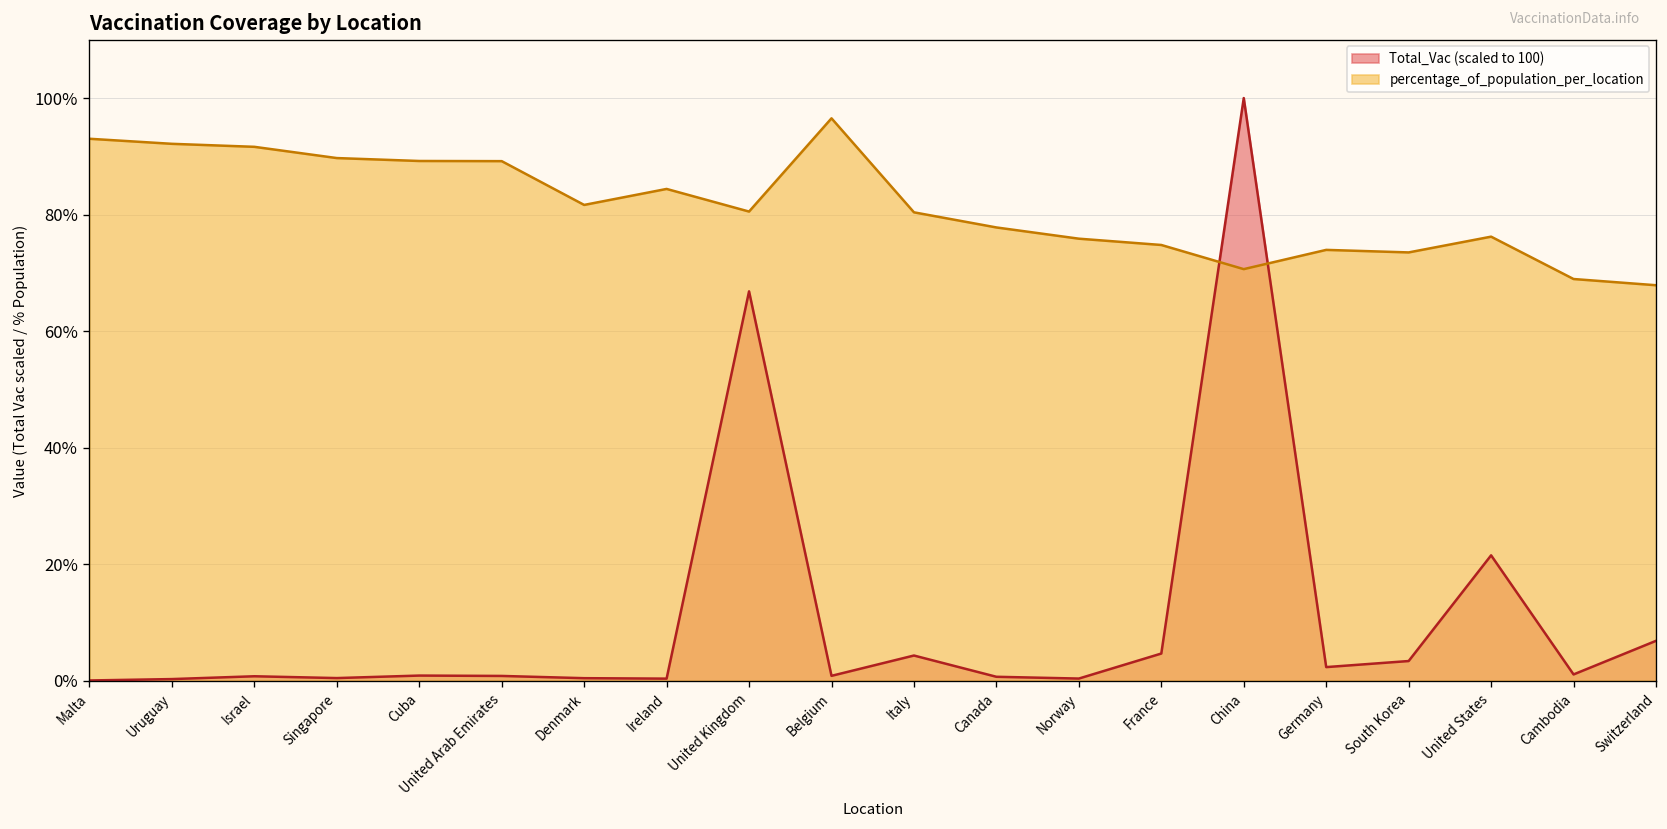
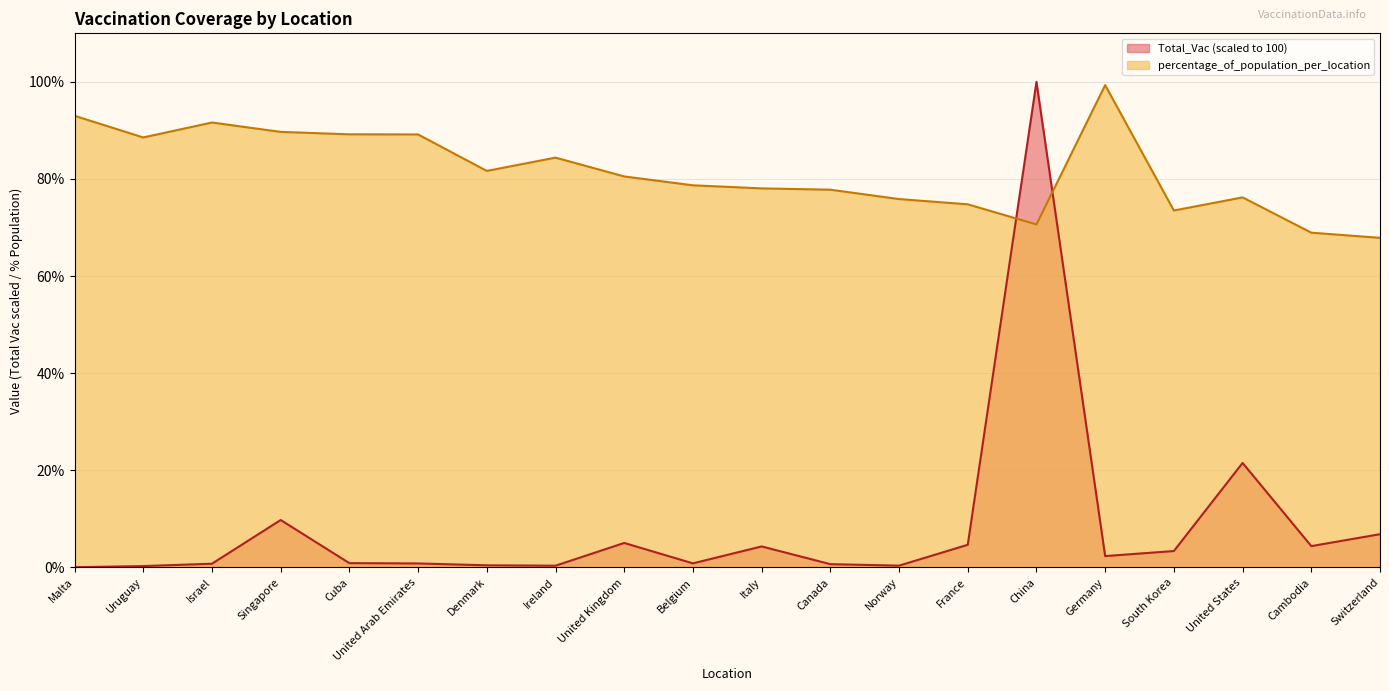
percentage_of_population_per_location, Uruguay: 92% -> 89%
Total_Vac (scaled to 100), Singapore: 0% -> 10%
Total_Vac (scaled to 100), United Kingdom: 67% -> 5%
percentage_of_population_per_location, Belgium: 97% -> 79%
percentage_of_population_per_location, Italy: 80% -> 78%
percentage_of_population_per_location, Germany: 74% -> 99%
Total_Vac (scaled to 100), Cambodia: 1% -> 4%
